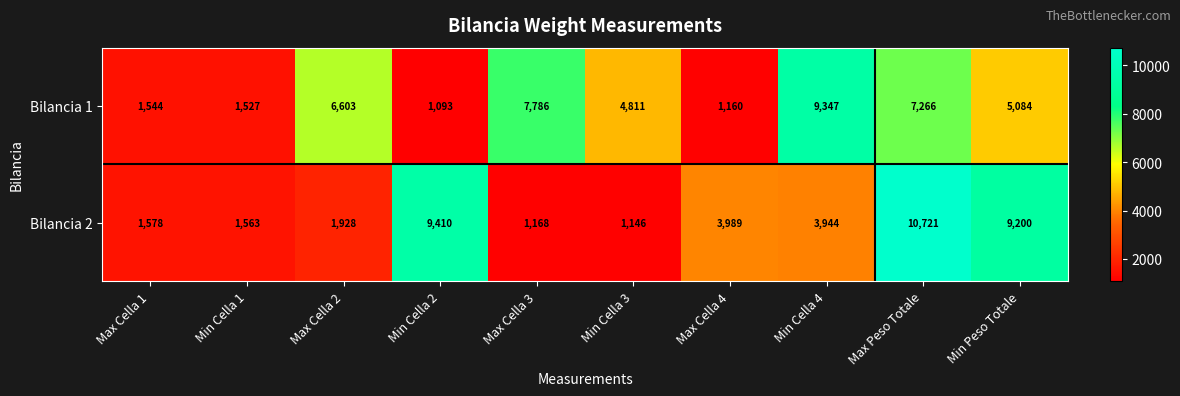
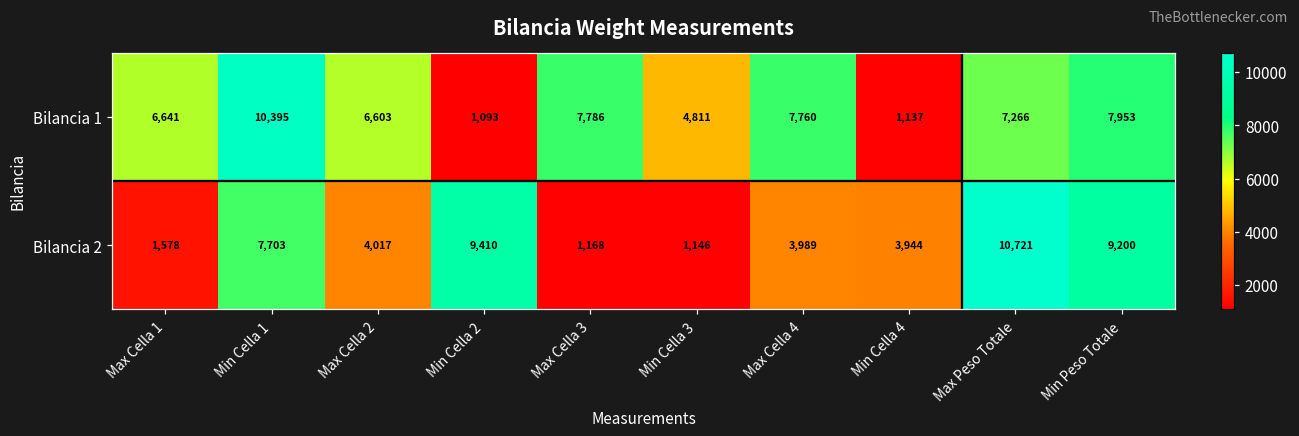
Bilancia 1, Max Cella 1: 1,544 -> 6,641
Bilancia 1, Min Cella 1: 1,527 -> 10,395
Bilancia 1, Max Cella 4: 1,160 -> 7,760
Bilancia 1, Min Cella 4: 9,347 -> 1,137
Bilancia 1, Min Peso Totale: 5,084 -> 7,953
Bilancia 2, Min Cella 1: 1,563 -> 7,703
Bilancia 2, Max Cella 2: 1,928 -> 4,017
